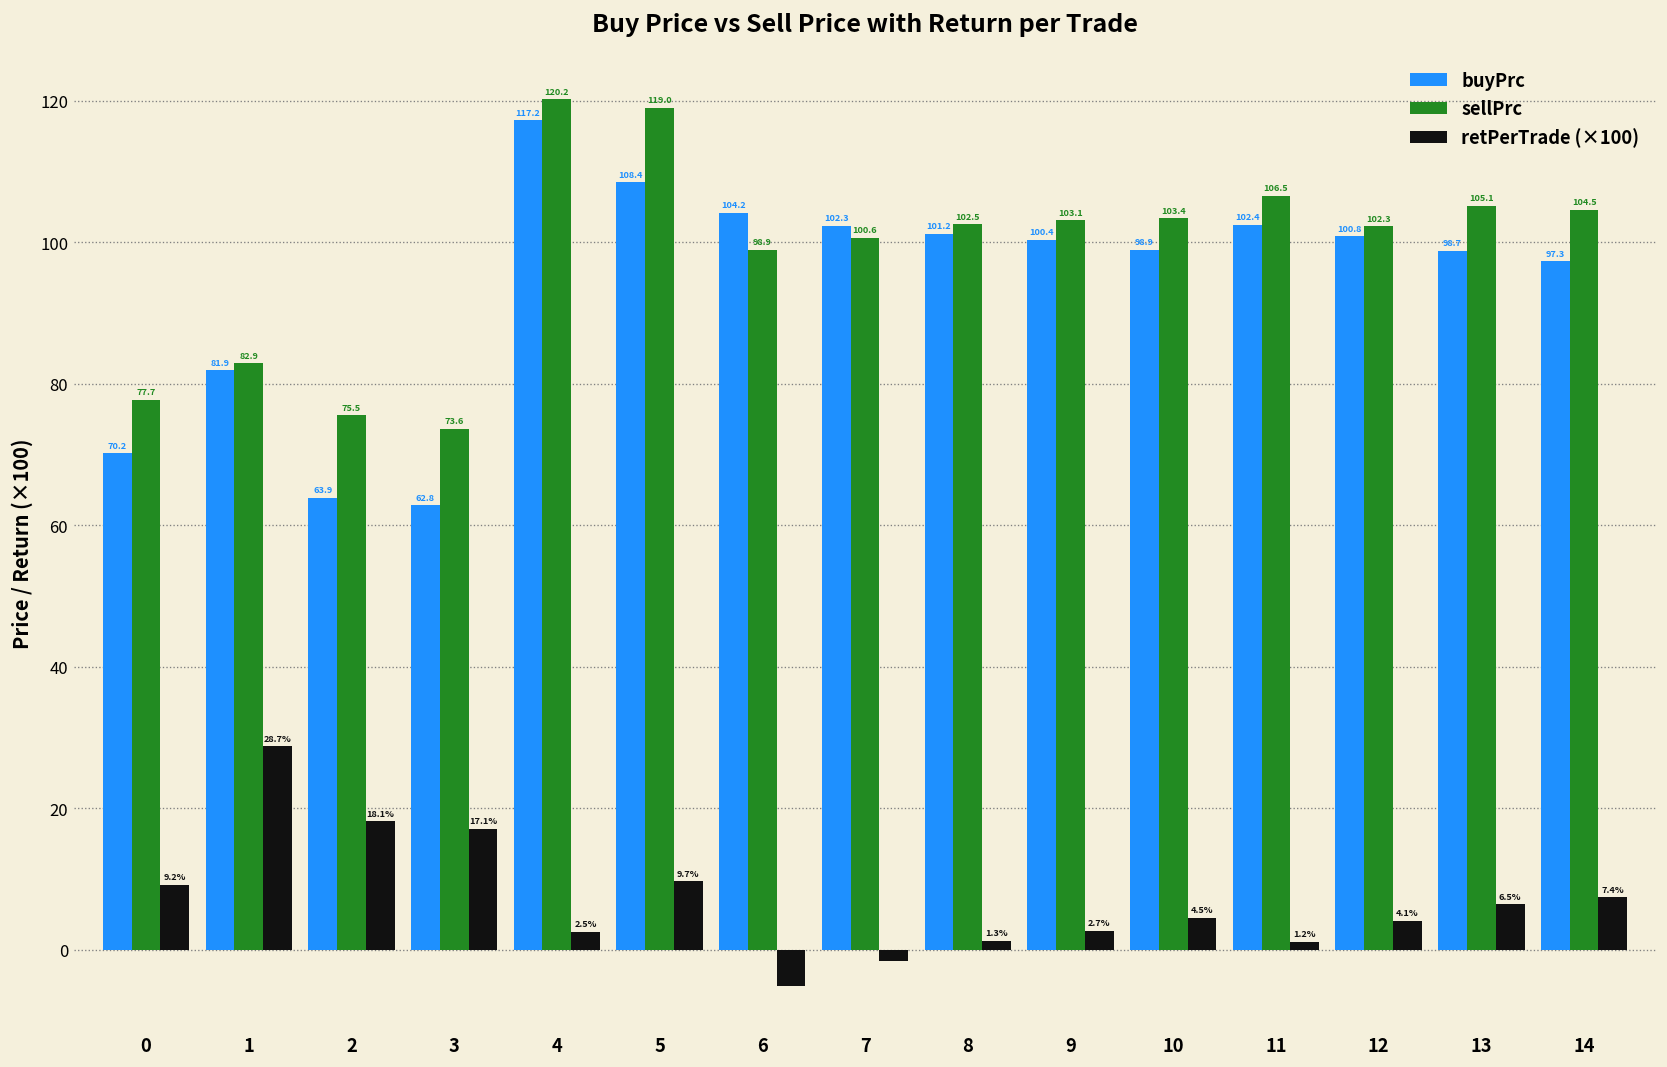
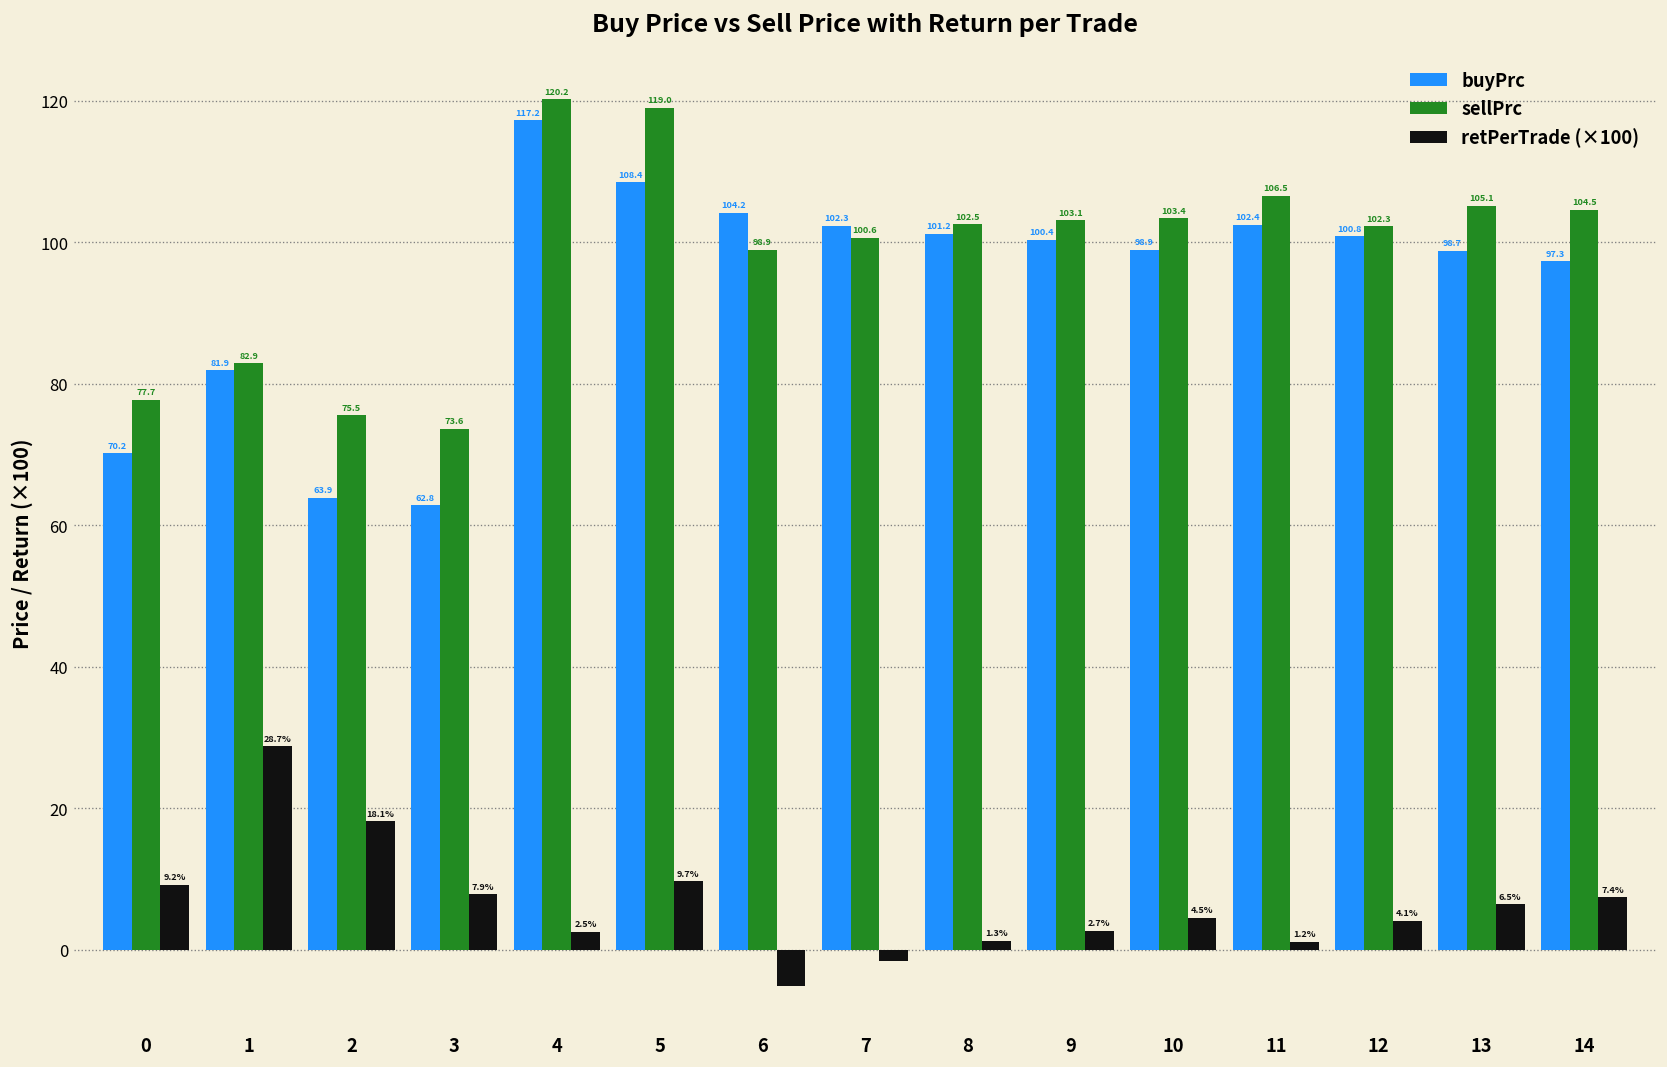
retPerTrade (×100), 3: 17.1% -> 7.9%
